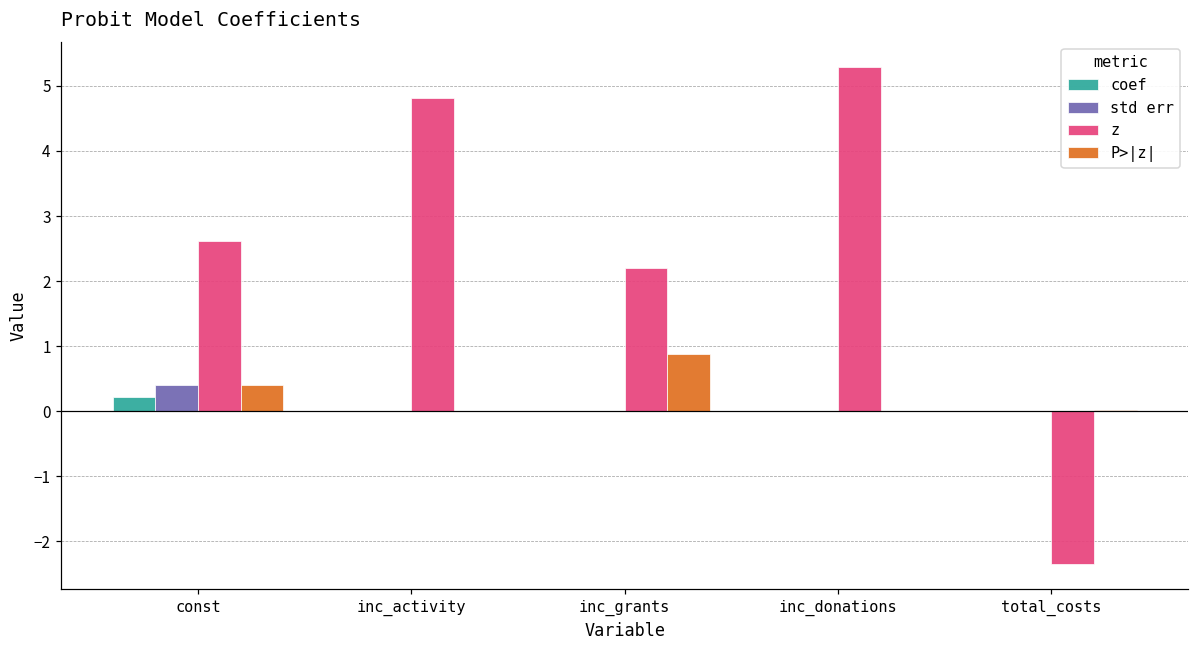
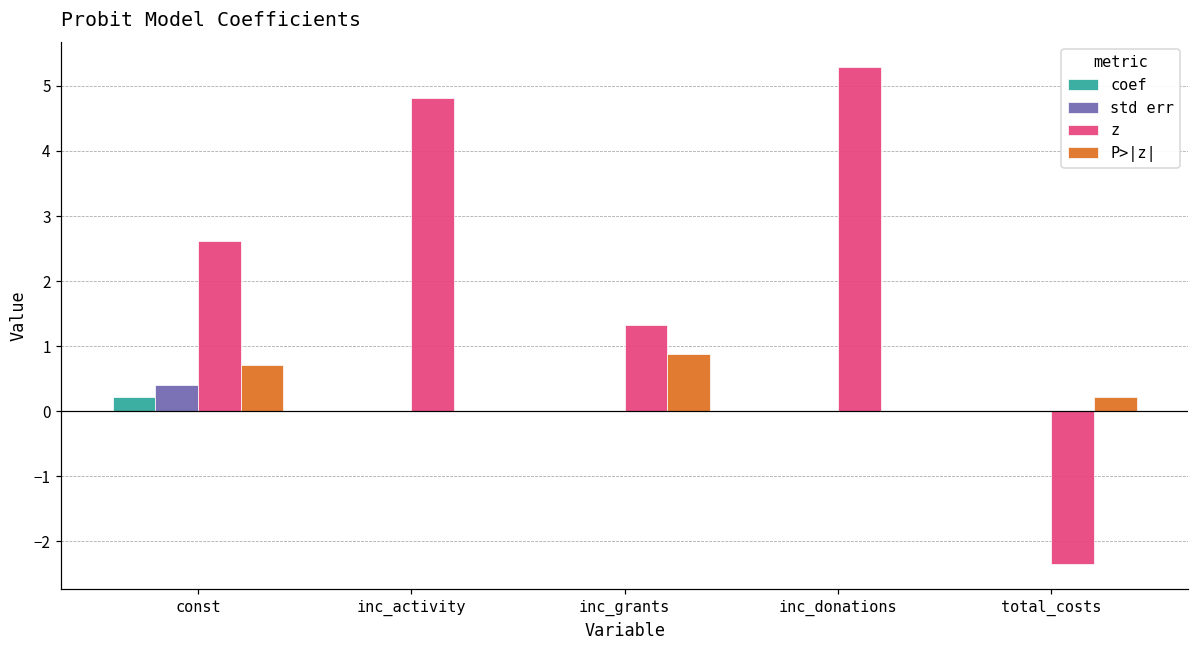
P>|z|, const: 0.4 -> 0.7
z, inc_grants: 2.2 -> 1.3
P>|z|, total_costs: 0.0 -> 0.2
